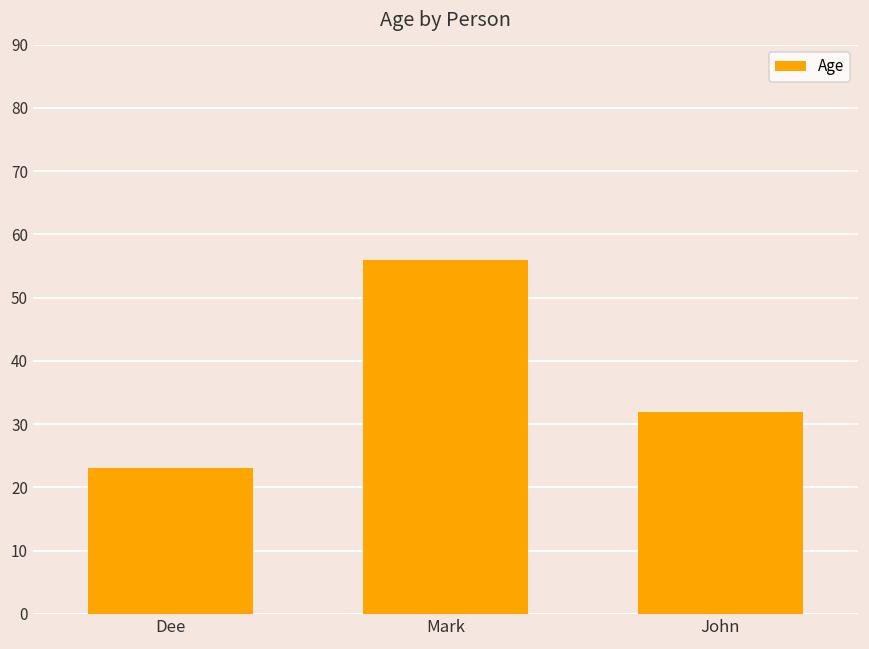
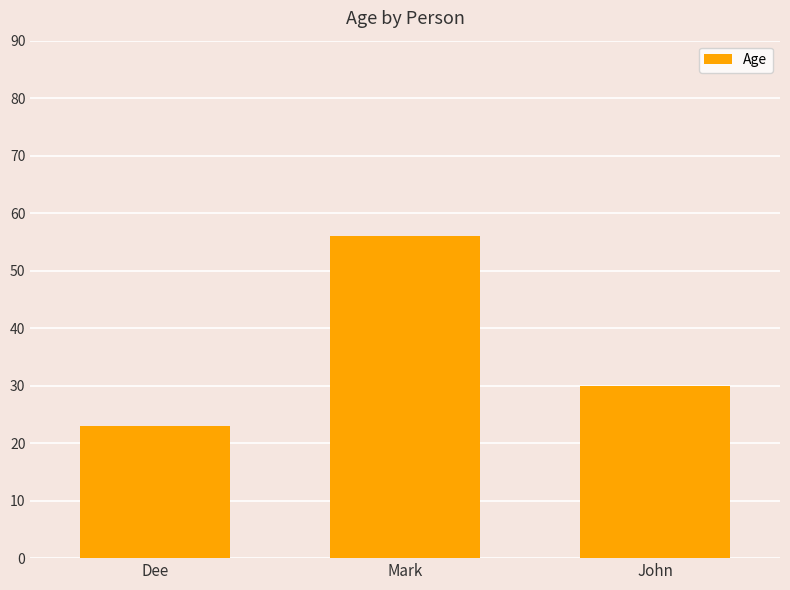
John: 32 -> 30
